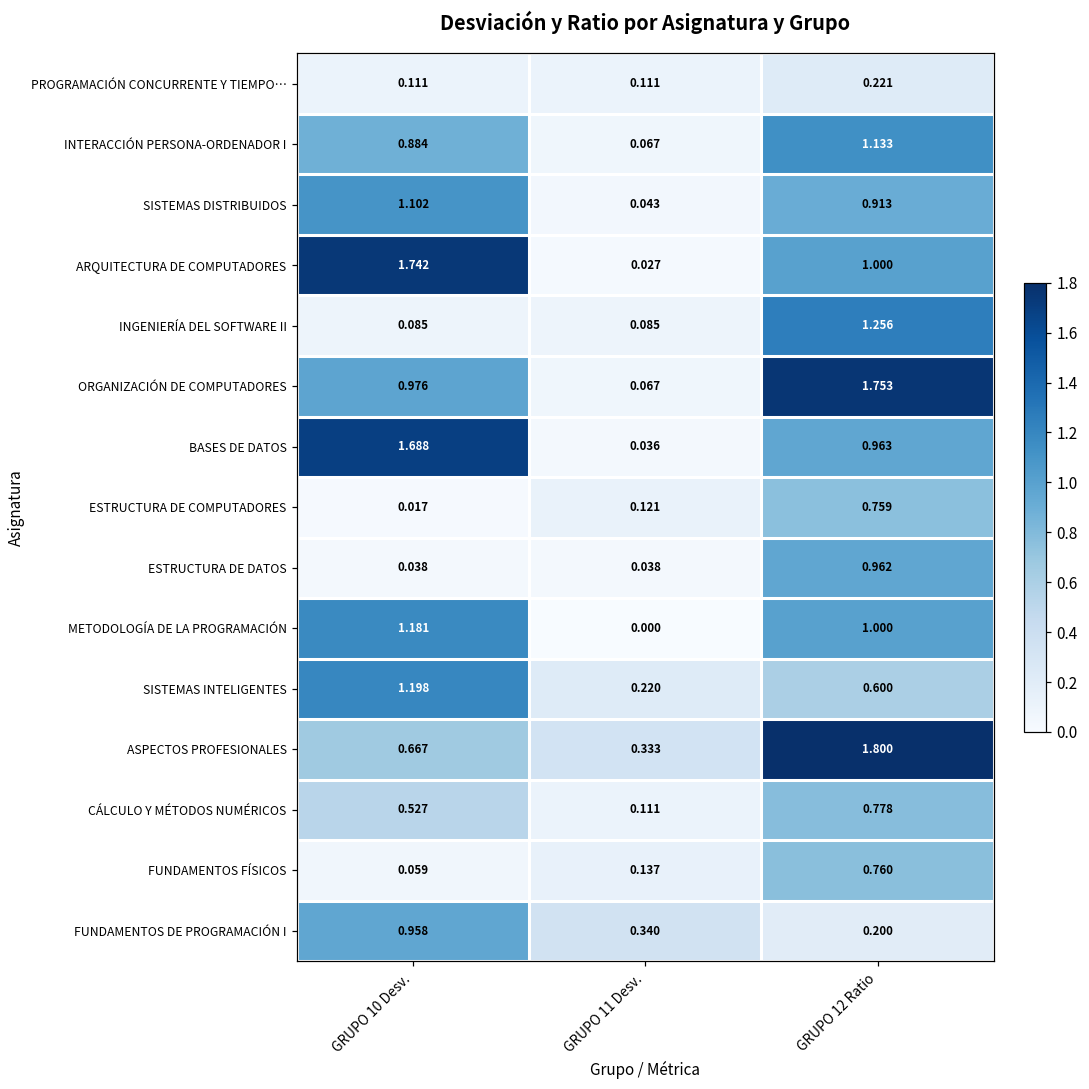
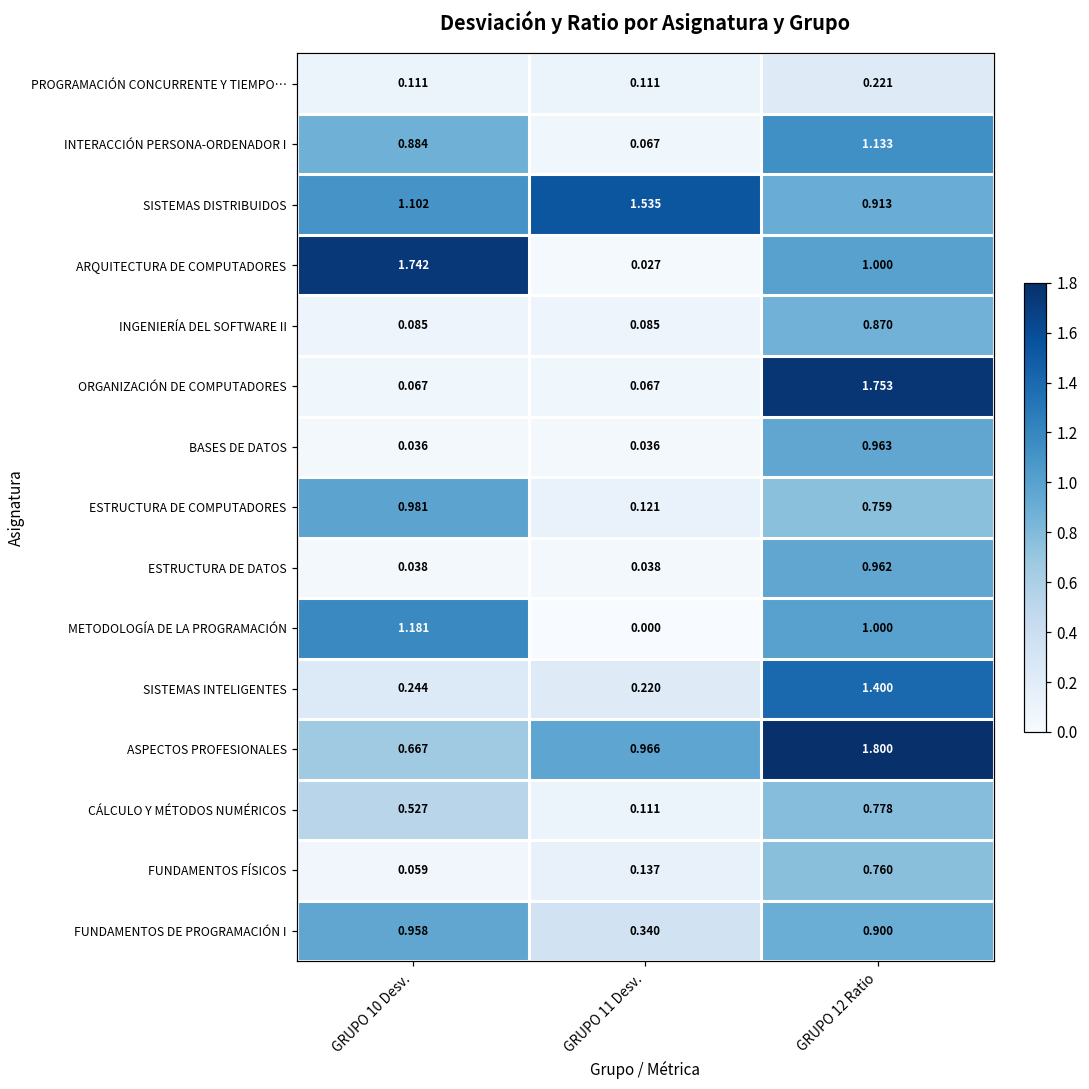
SISTEMAS DISTRIBUIDOS, GRUPO 11 Desv.: 0.043 -> 1.535
INGENIERÍA DEL SOFTWARE II, GRUPO 12 Ratio: 1.256 -> 0.870
ORGANIZACIÓN DE COMPUTADORES, GRUPO 10 Desv.: 0.976 -> 0.067
BASES DE DATOS, GRUPO 10 Desv.: 1.688 -> 0.036
ESTRUCTURA DE COMPUTADORES, GRUPO 10 Desv.: 0.017 -> 0.981
SISTEMAS INTELIGENTES, GRUPO 10 Desv.: 1.198 -> 0.244
SISTEMAS INTELIGENTES, GRUPO 12 Ratio: 0.600 -> 1.400
ASPECTOS PROFESIONALES, GRUPO 11 Desv.: 0.333 -> 0.966
FUNDAMENTOS DE PROGRAMACIÓN I, GRUPO 12 Ratio: 0.200 -> 0.900
